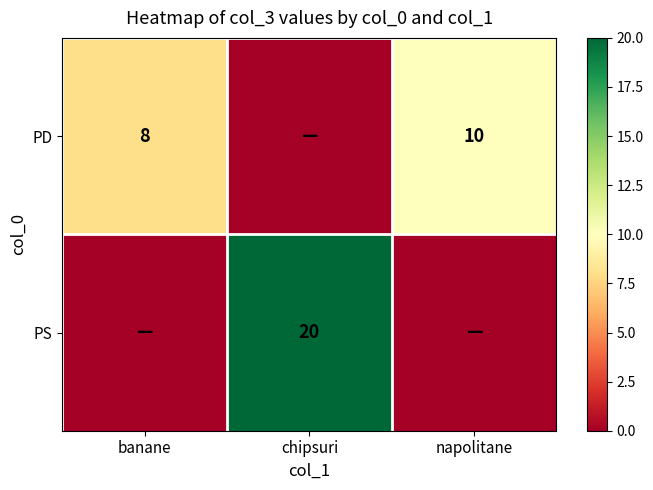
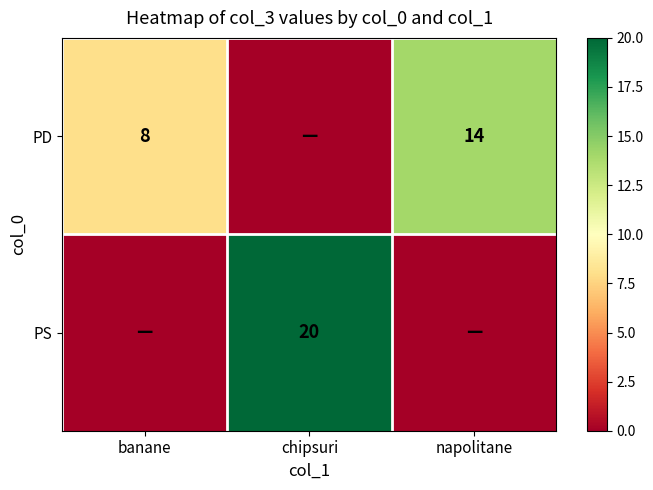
PD, napolitane: 10 -> 14
